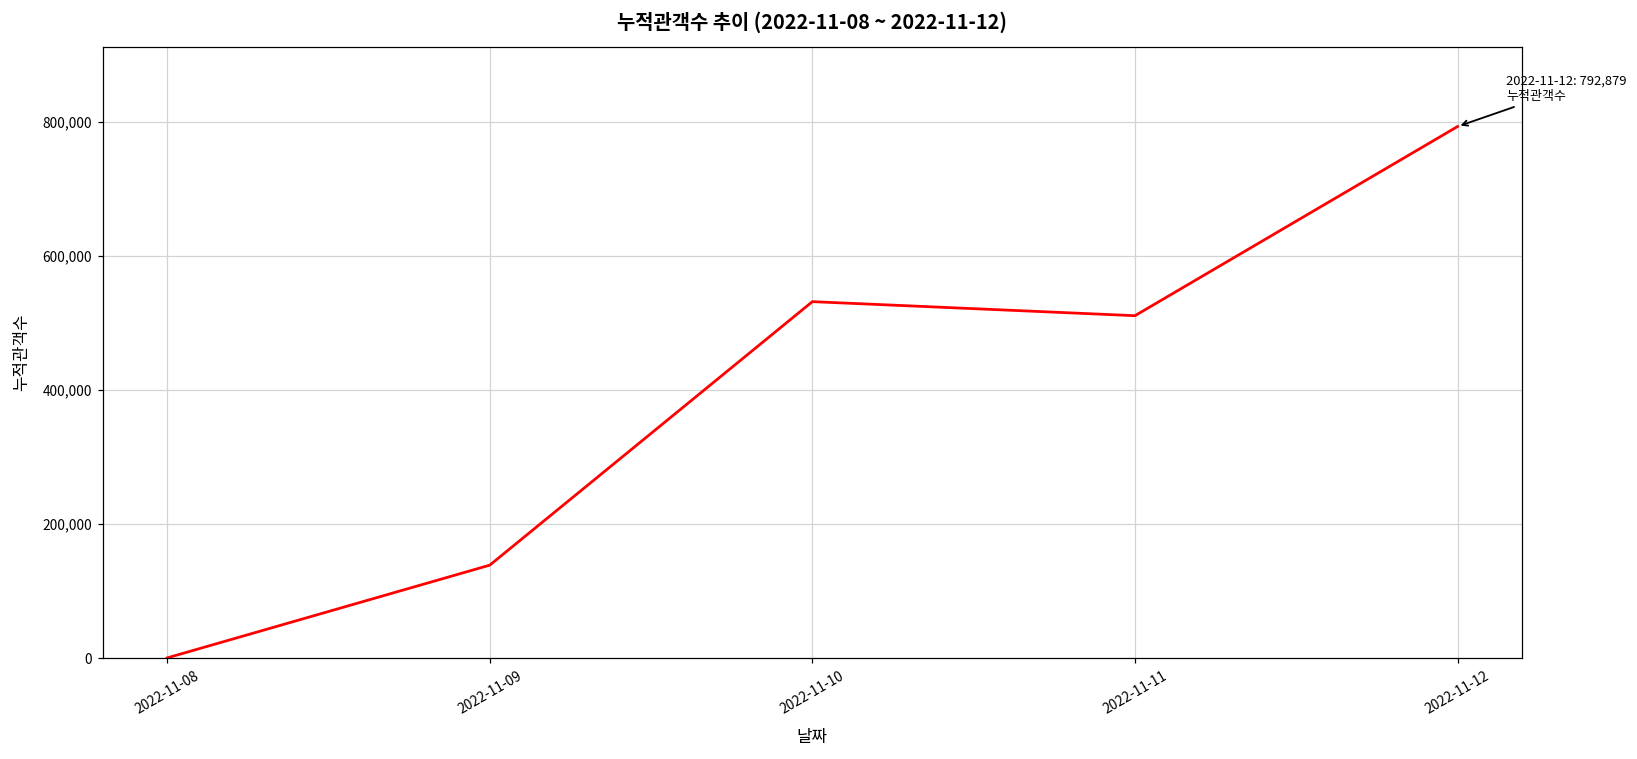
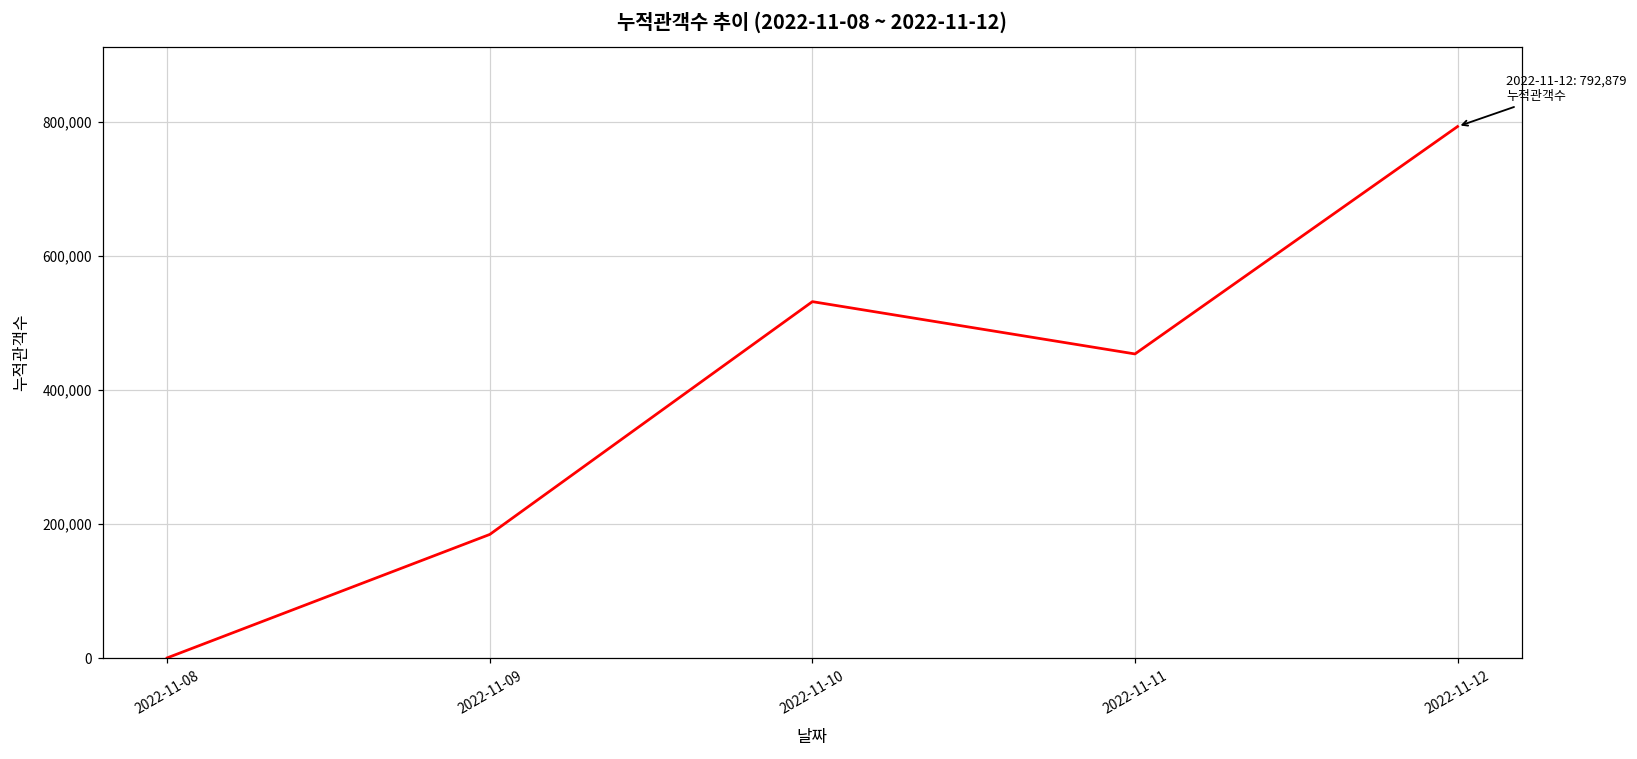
2022-11-09: 140,000 -> 180,000
2022-11-11: 510,000 -> 450,000
